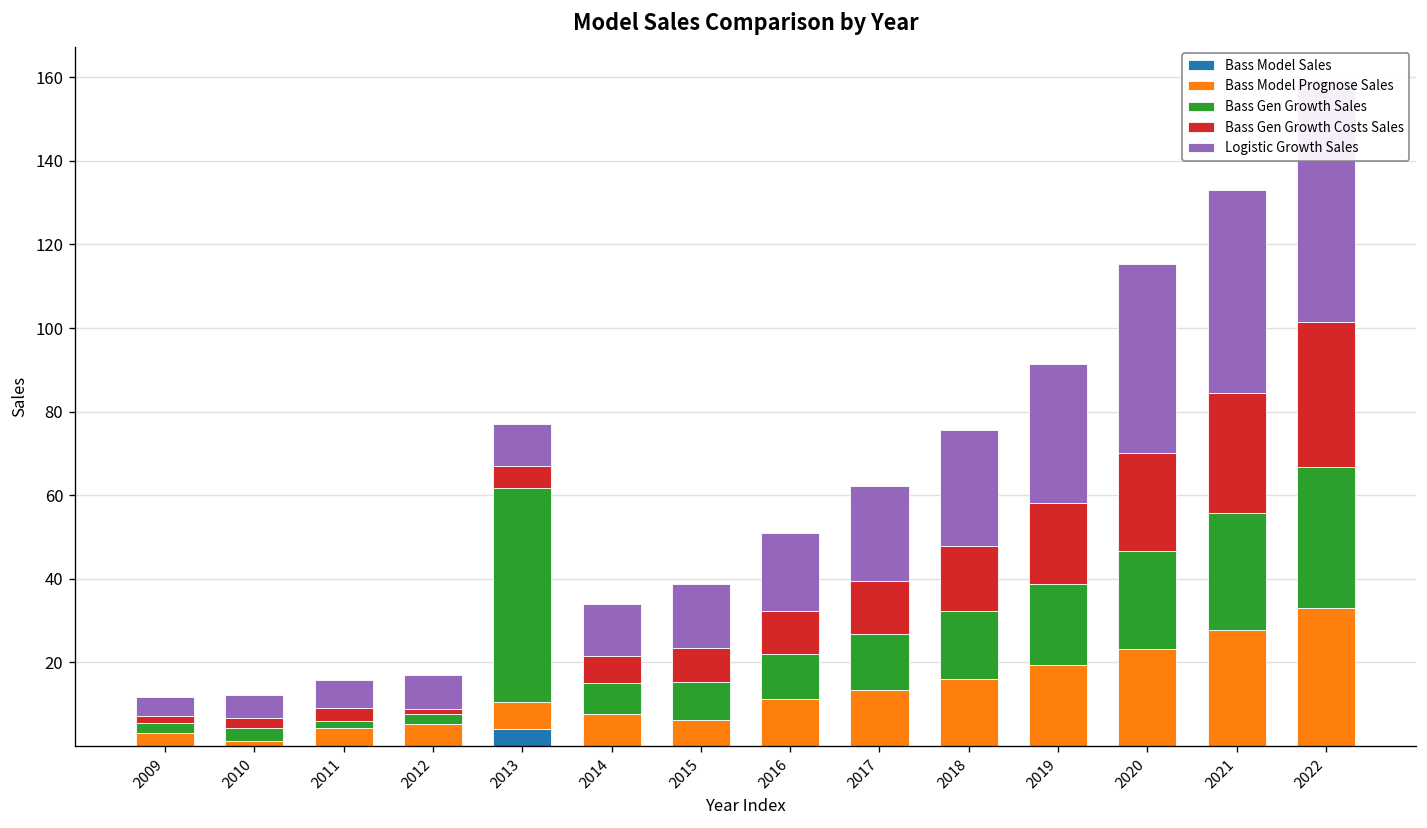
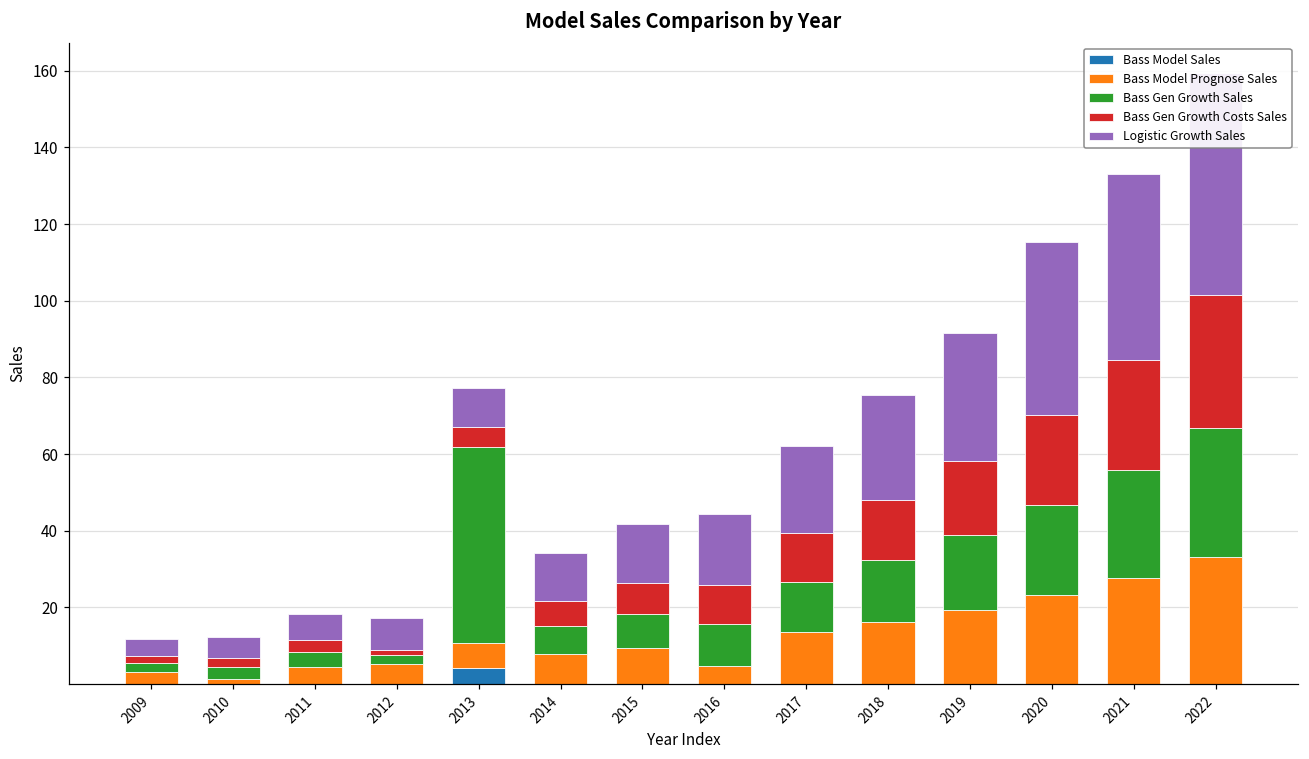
Bass Gen Growth Sales, 2011: 2 -> 4
Bass Model Prognose Sales, 2015: 6 -> 9
Bass Model Prognose Sales, 2016: 11 -> 5
